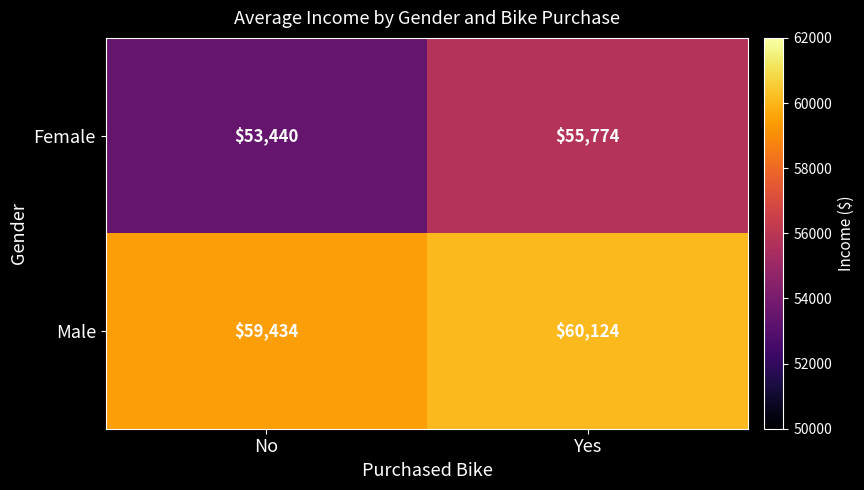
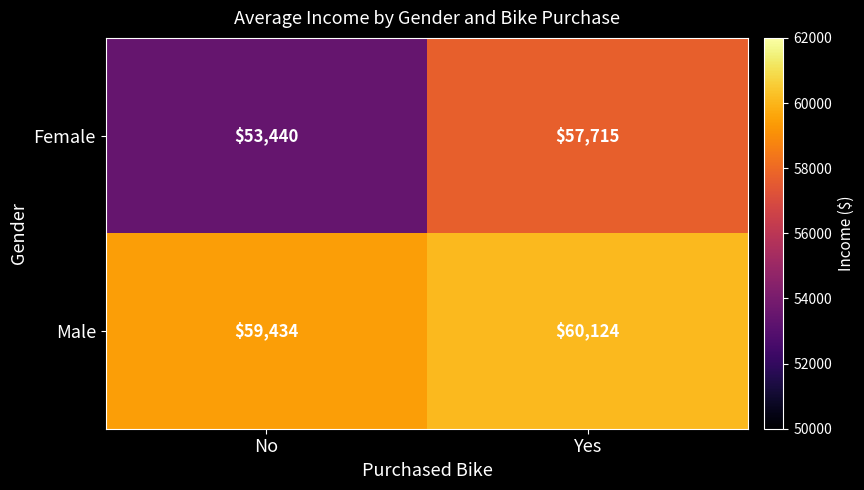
Female, Yes: $55,774 -> $57,715
